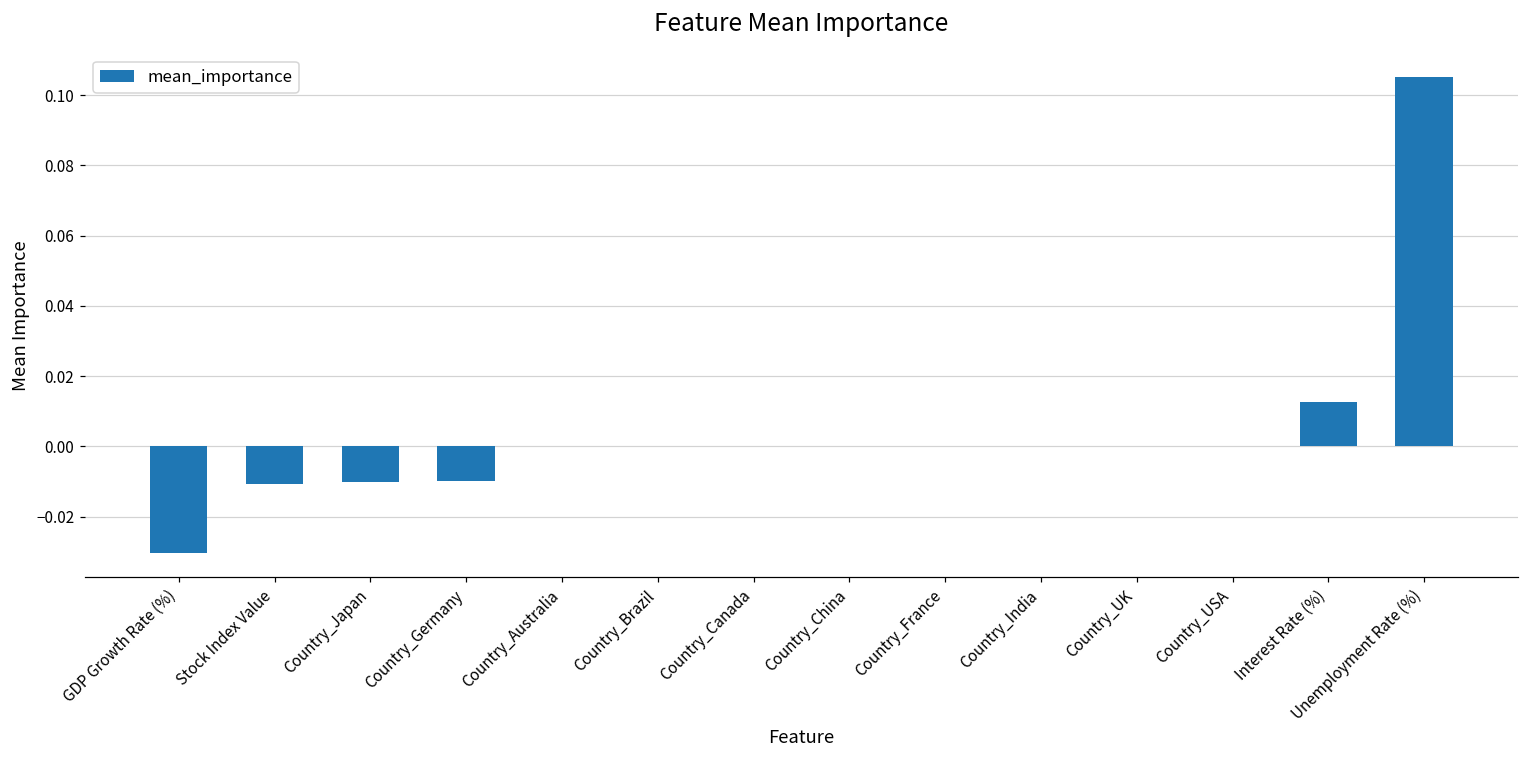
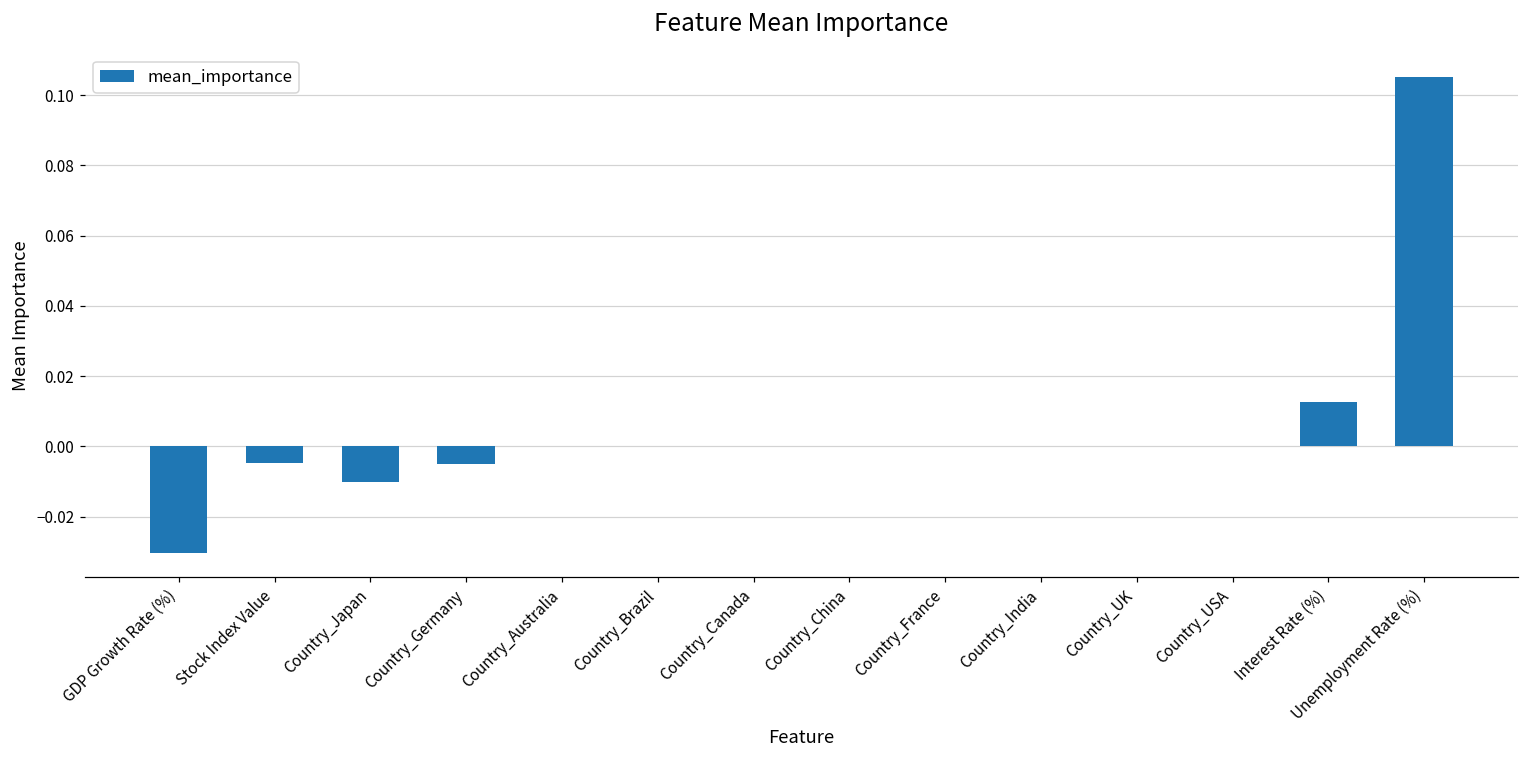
Stock Index Value: -0.011 -> -0.005
Country_Germany: -0.010 -> -0.005
